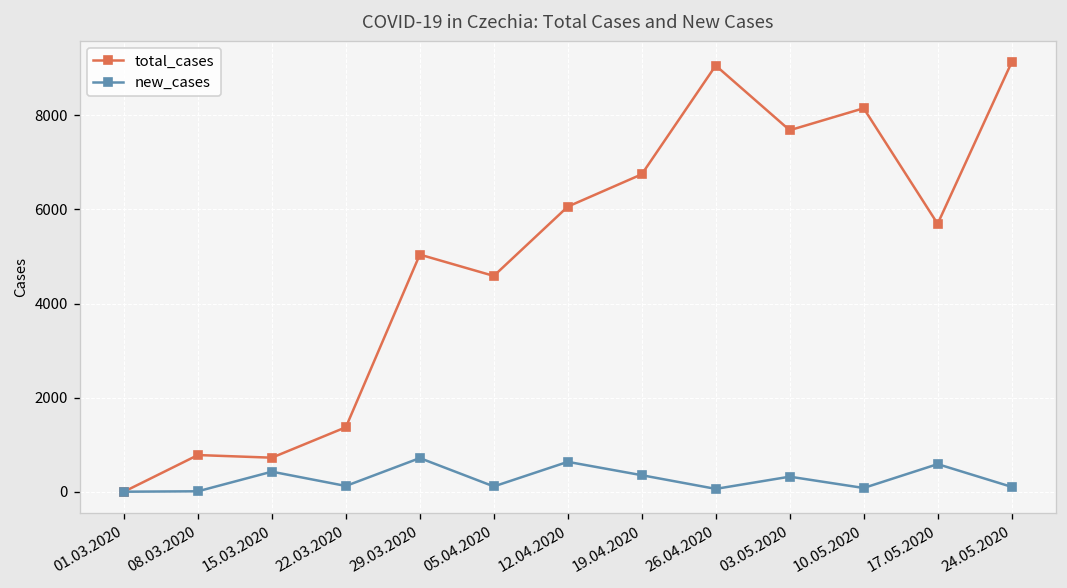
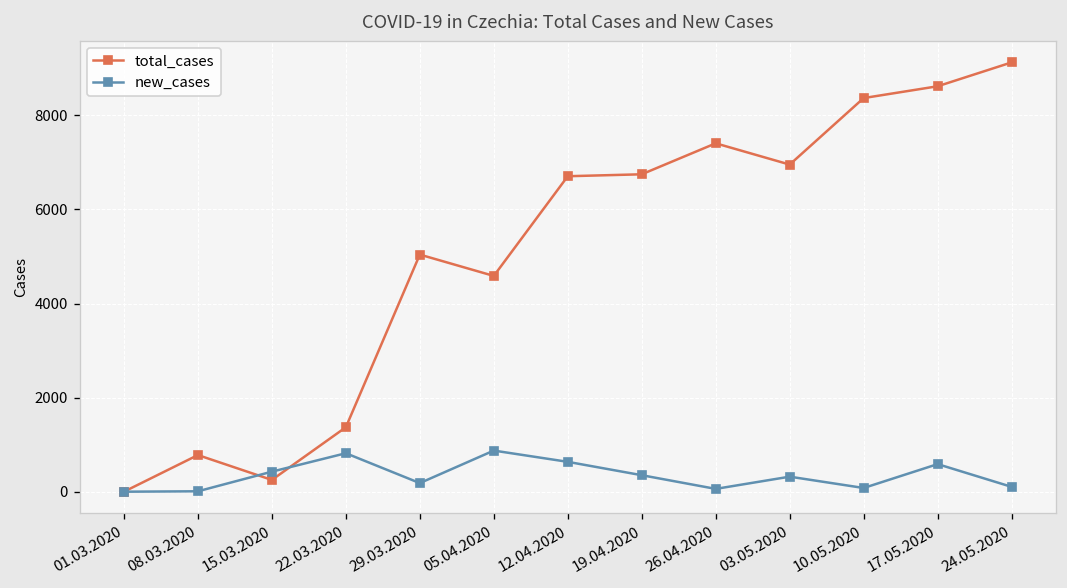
total_cases, 15.03.2020: 700 -> 300
new_cases, 22.03.2020: 100 -> 800
new_cases, 29.03.2020: 700 -> 200
new_cases, 05.04.2020: 100 -> 900
total_cases, 12.04.2020: 6100 -> 6700
total_cases, 26.04.2020: 9100 -> 7400
total_cases, 03.05.2020: 7700 -> 7000
total_cases, 10.05.2020: 8100 -> 8400
total_cases, 17.05.2020: 5700 -> 8600
